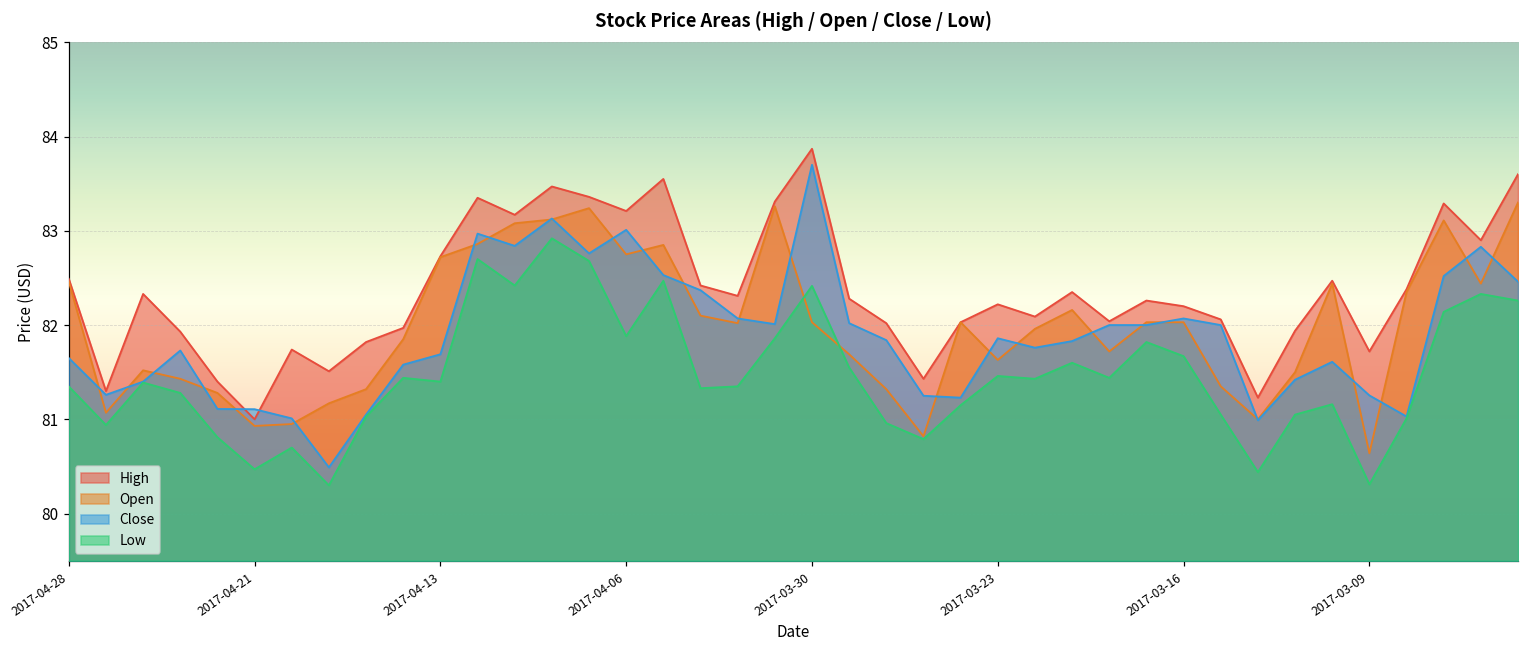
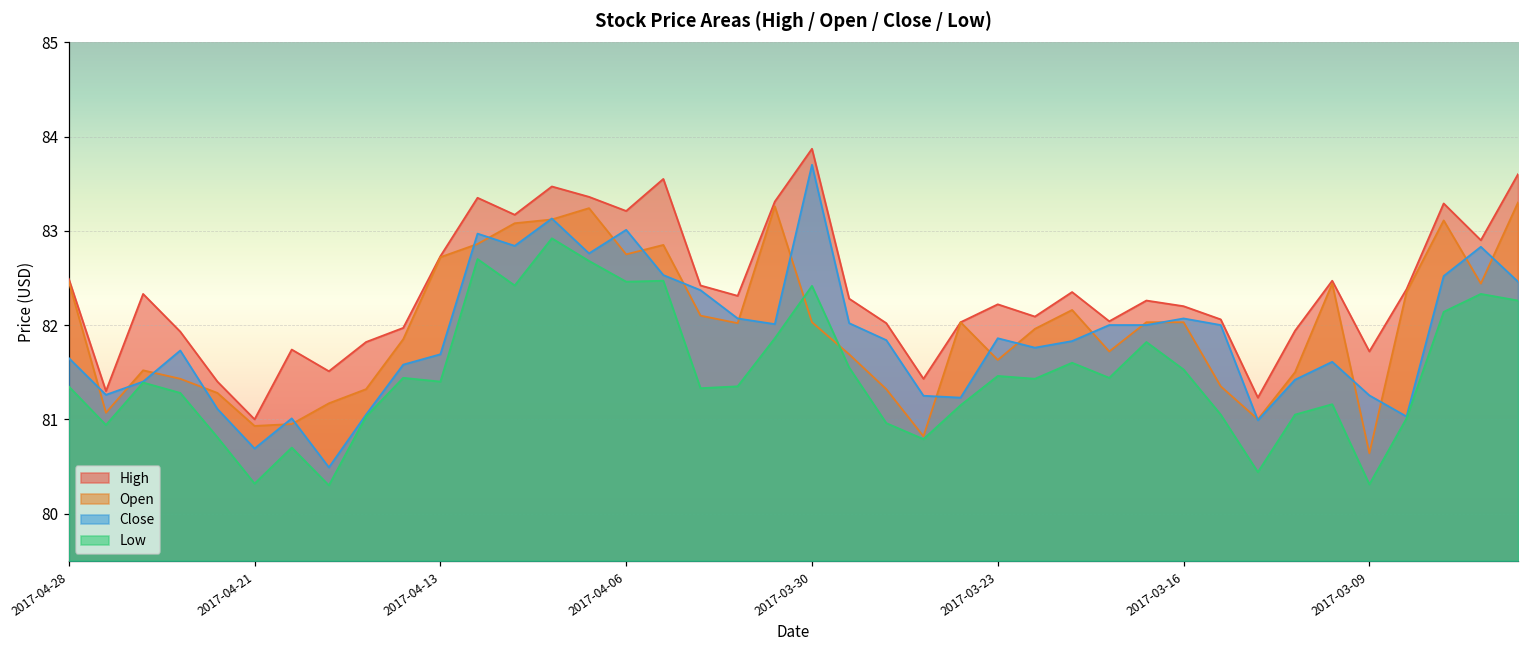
Close, 2017-04-21: 81.1 -> 80.7
Low, 2017-04-21: 80.5 -> 80.3
Low, 2017-04-06: 81.9 -> 82.5
Low, 2017-03-16: 81.7 -> 81.5
